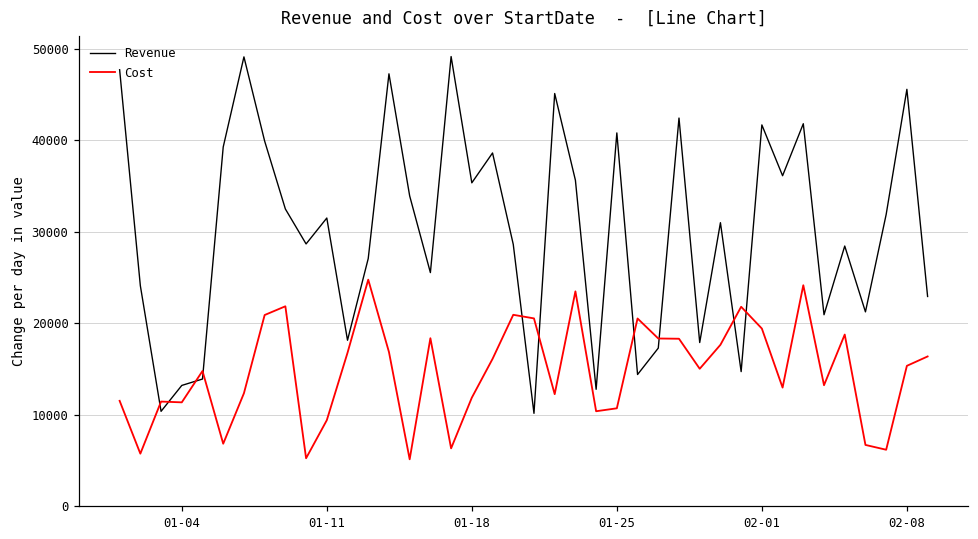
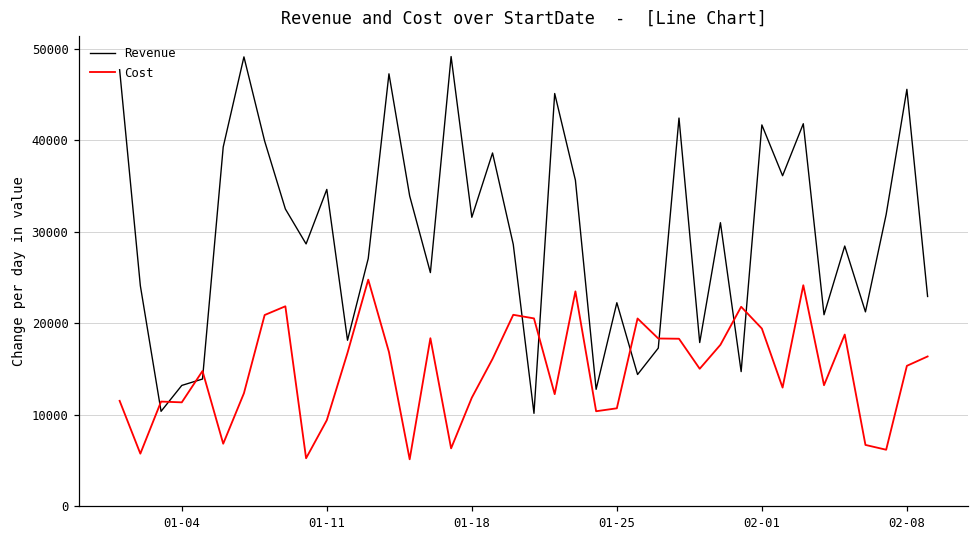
Revenue, 01-11: 32000 -> 35000
Revenue, 01-18: 35000 -> 32000
Revenue, 01-25: 41000 -> 22000
